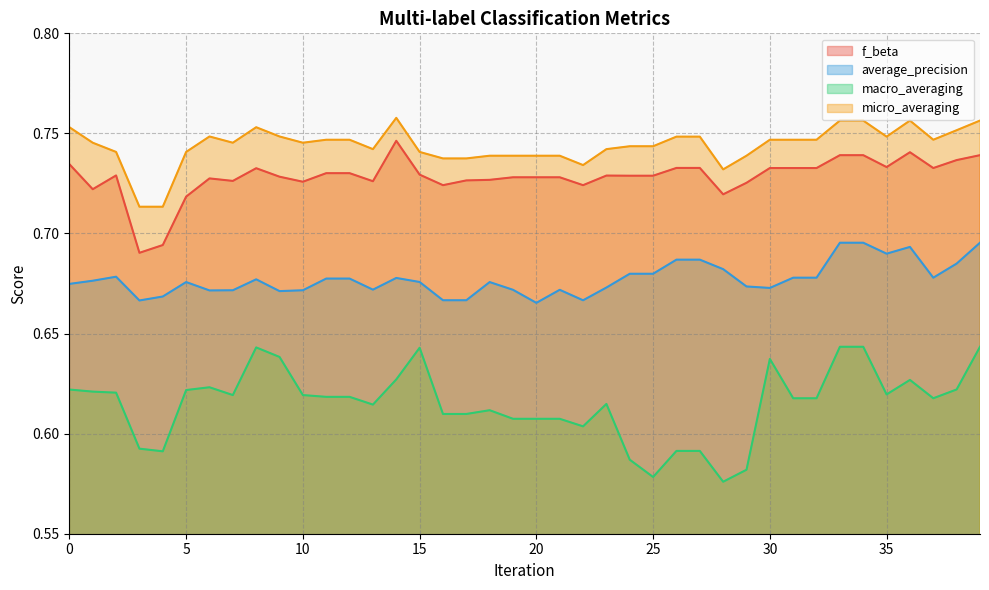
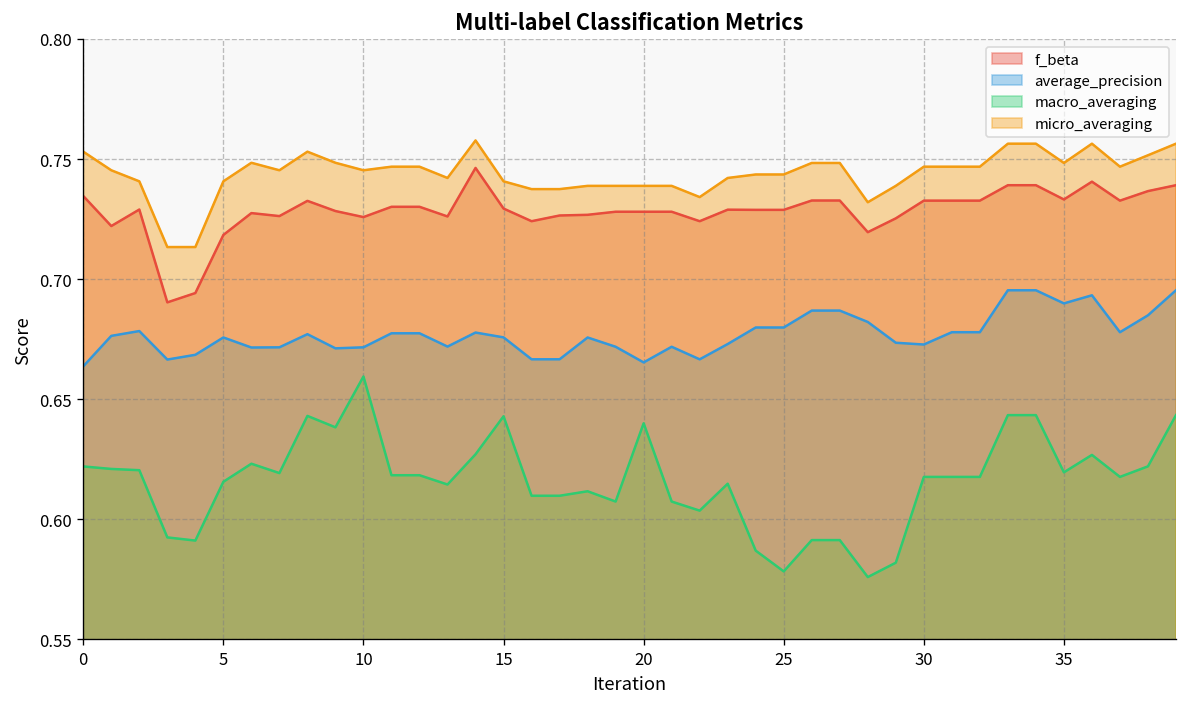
average_precision, 0: 0.675 -> 0.664
macro_averaging, 5: 0.622 -> 0.616
macro_averaging, 10: 0.619 -> 0.659
macro_averaging, 20: 0.607 -> 0.640
macro_averaging, 30: 0.637 -> 0.618
